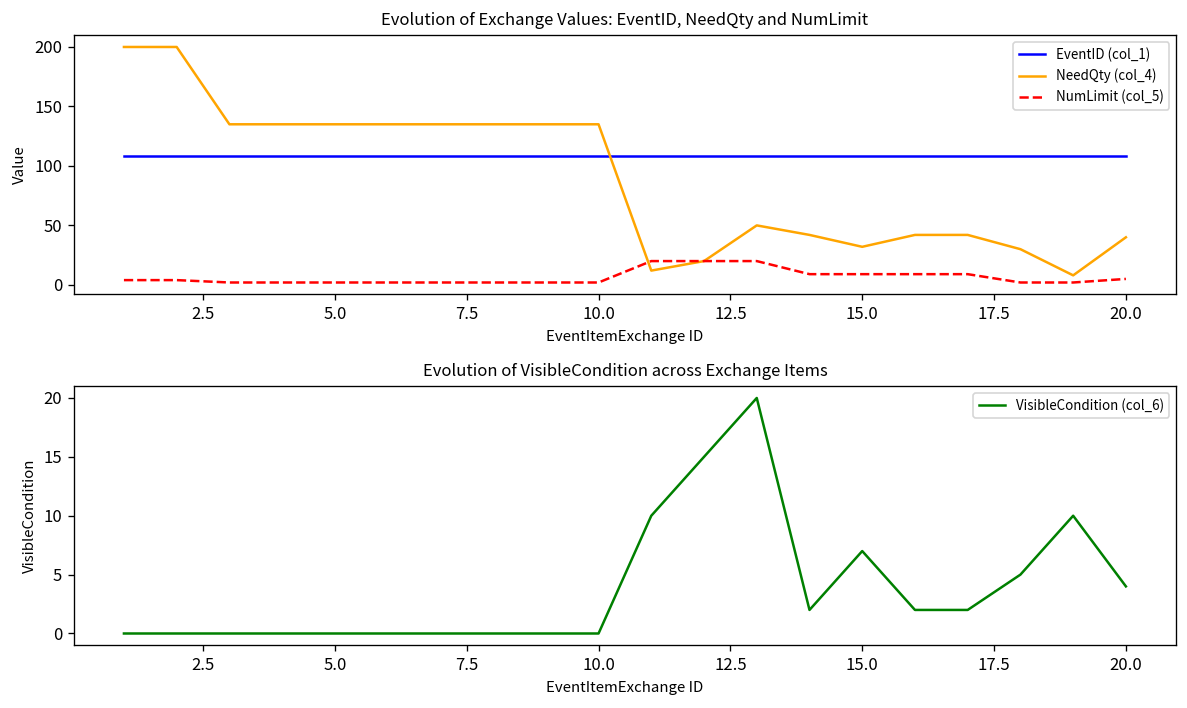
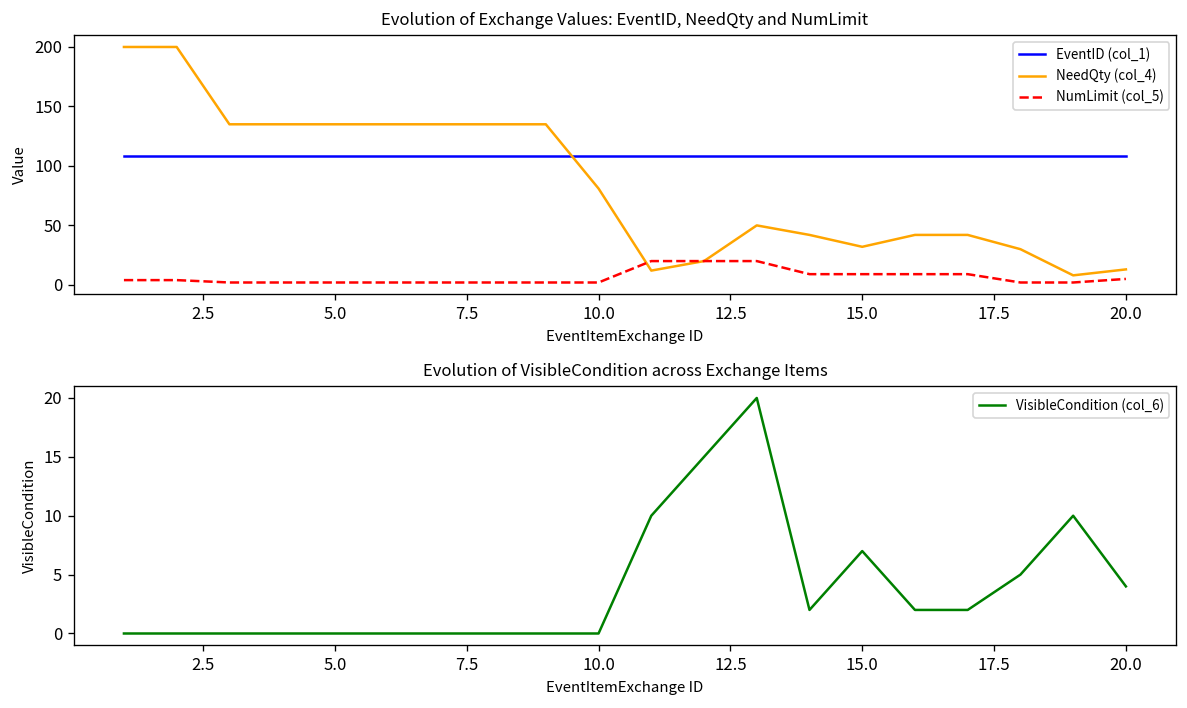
Evolution of Exchange Values: EventID, NeedQty and NumLimit, NeedQty (col_4), 10.0: 140 -> 80
Evolution of Exchange Values: EventID, NeedQty and NumLimit, NeedQty (col_4), 20.0: 40 -> 10
